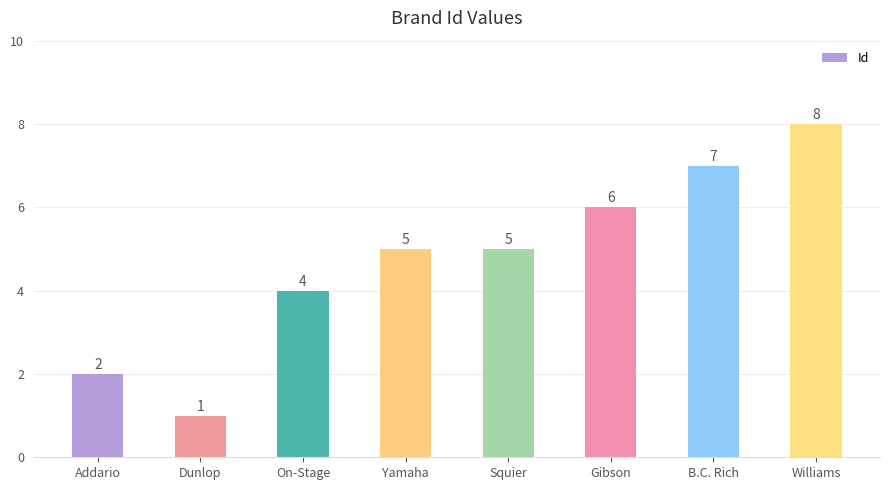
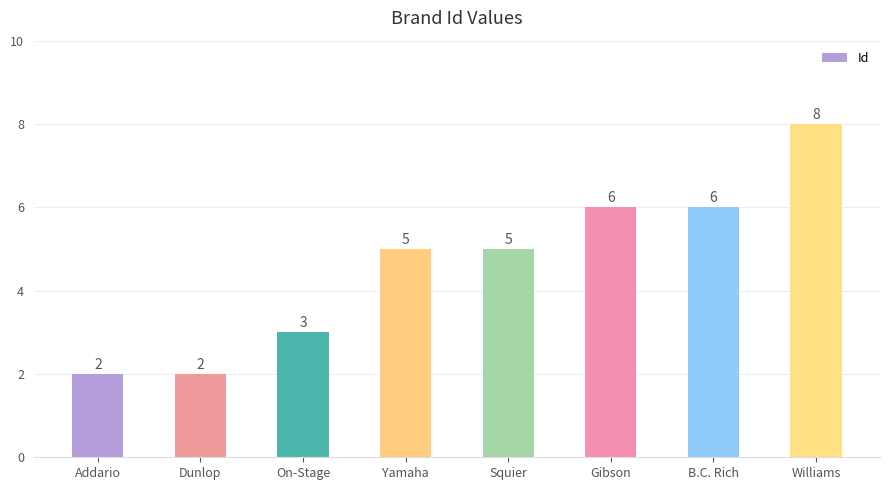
Dunlop: 1 -> 2
On-Stage: 4 -> 3
B.C. Rich: 7 -> 6
